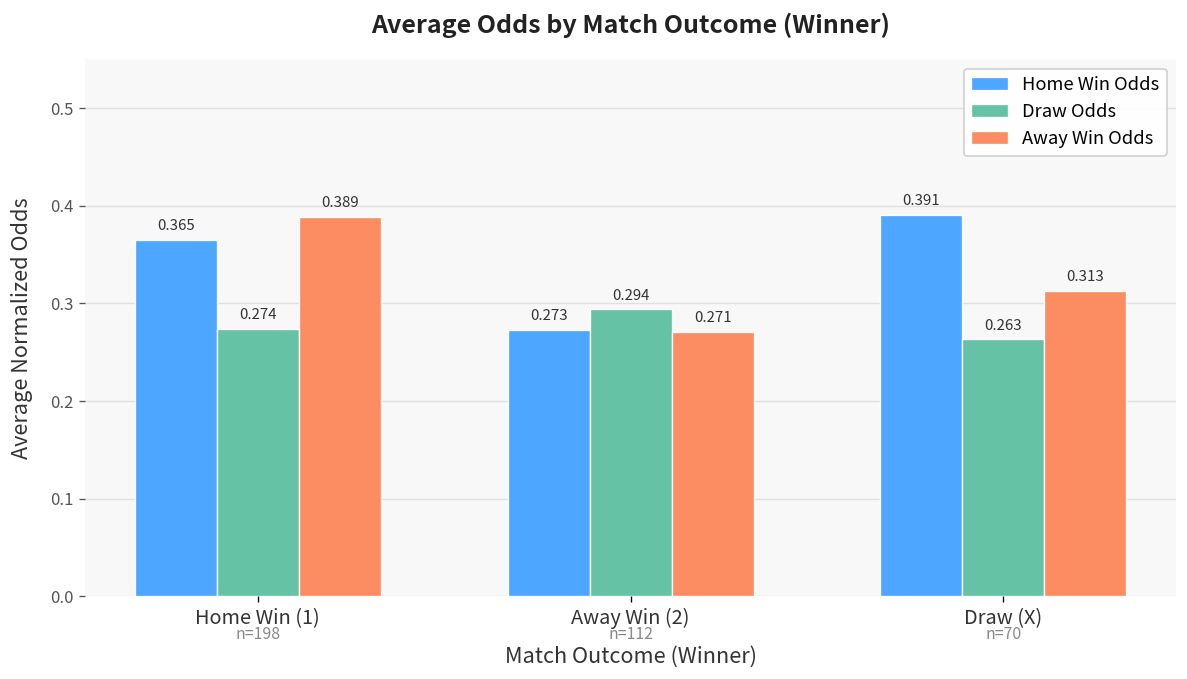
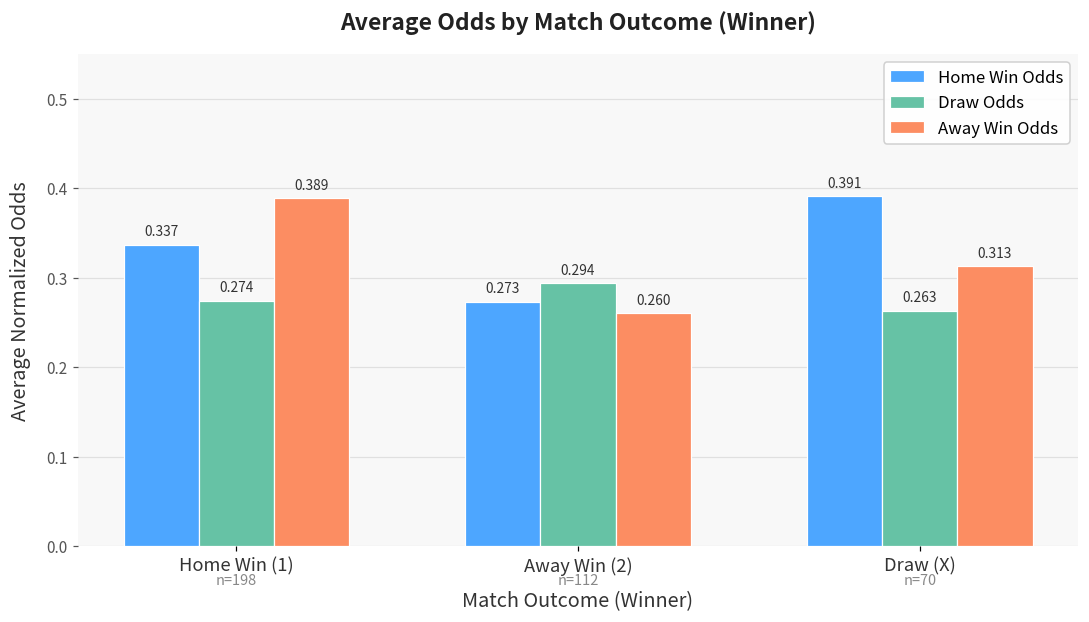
Home Win Odds, Home Win (1): 0.365 -> 0.337
Away Win Odds, Away Win (2): 0.271 -> 0.260
